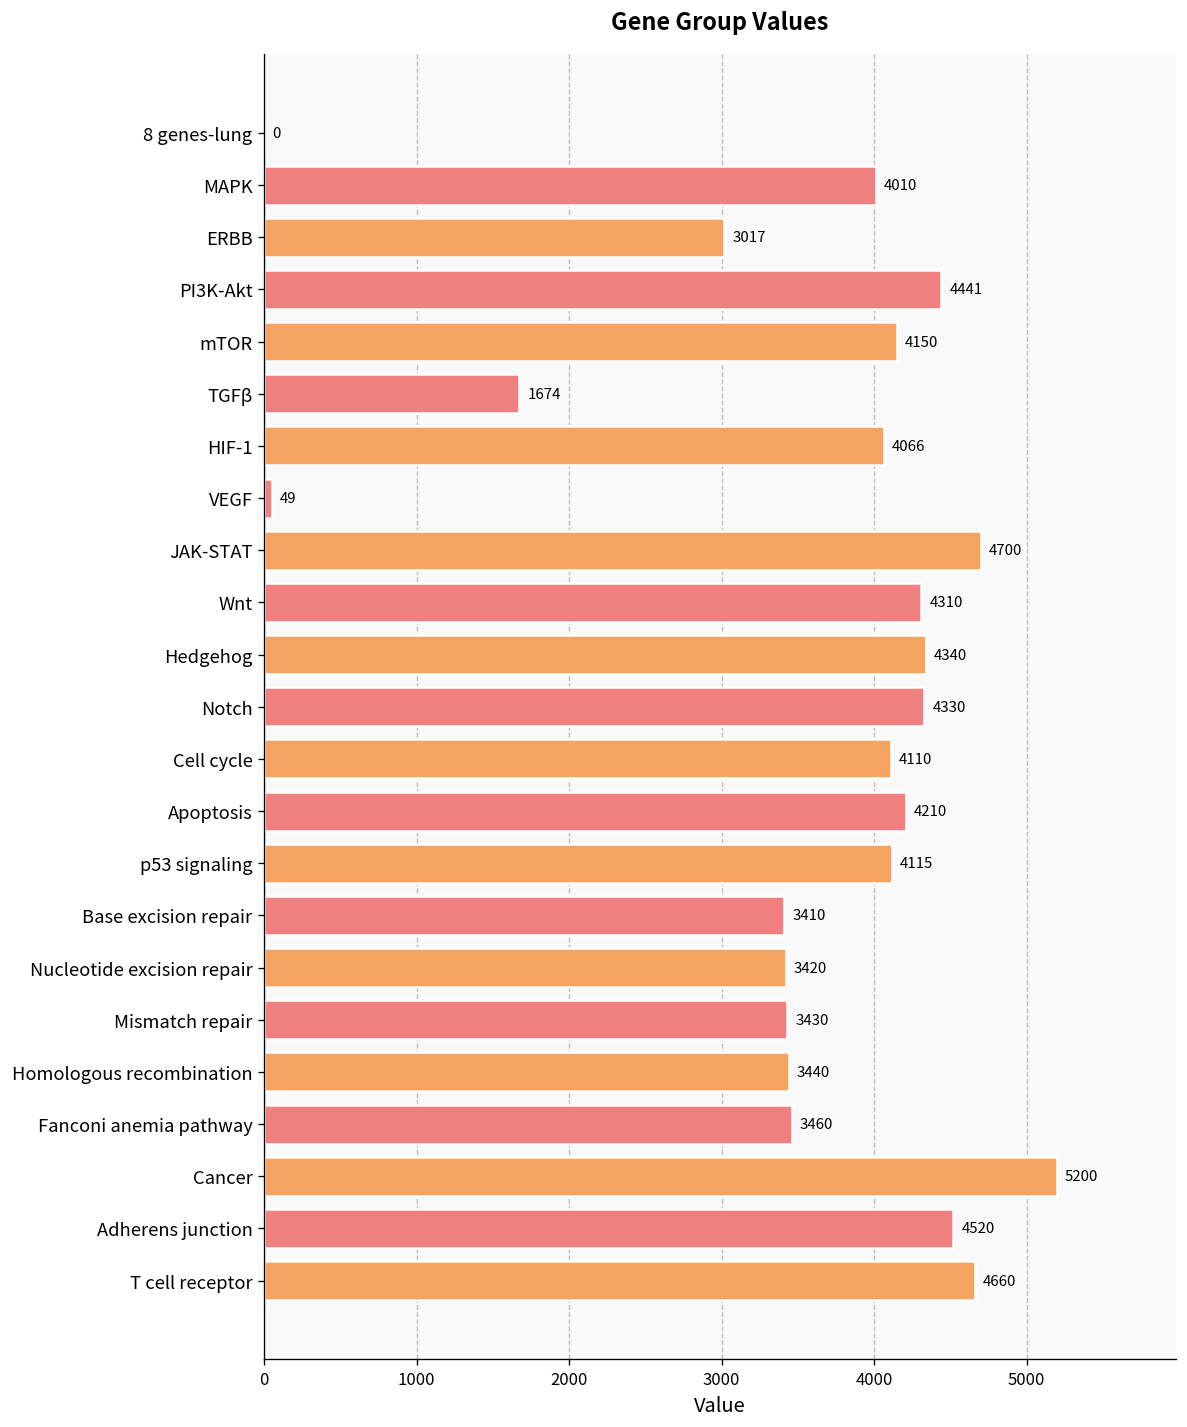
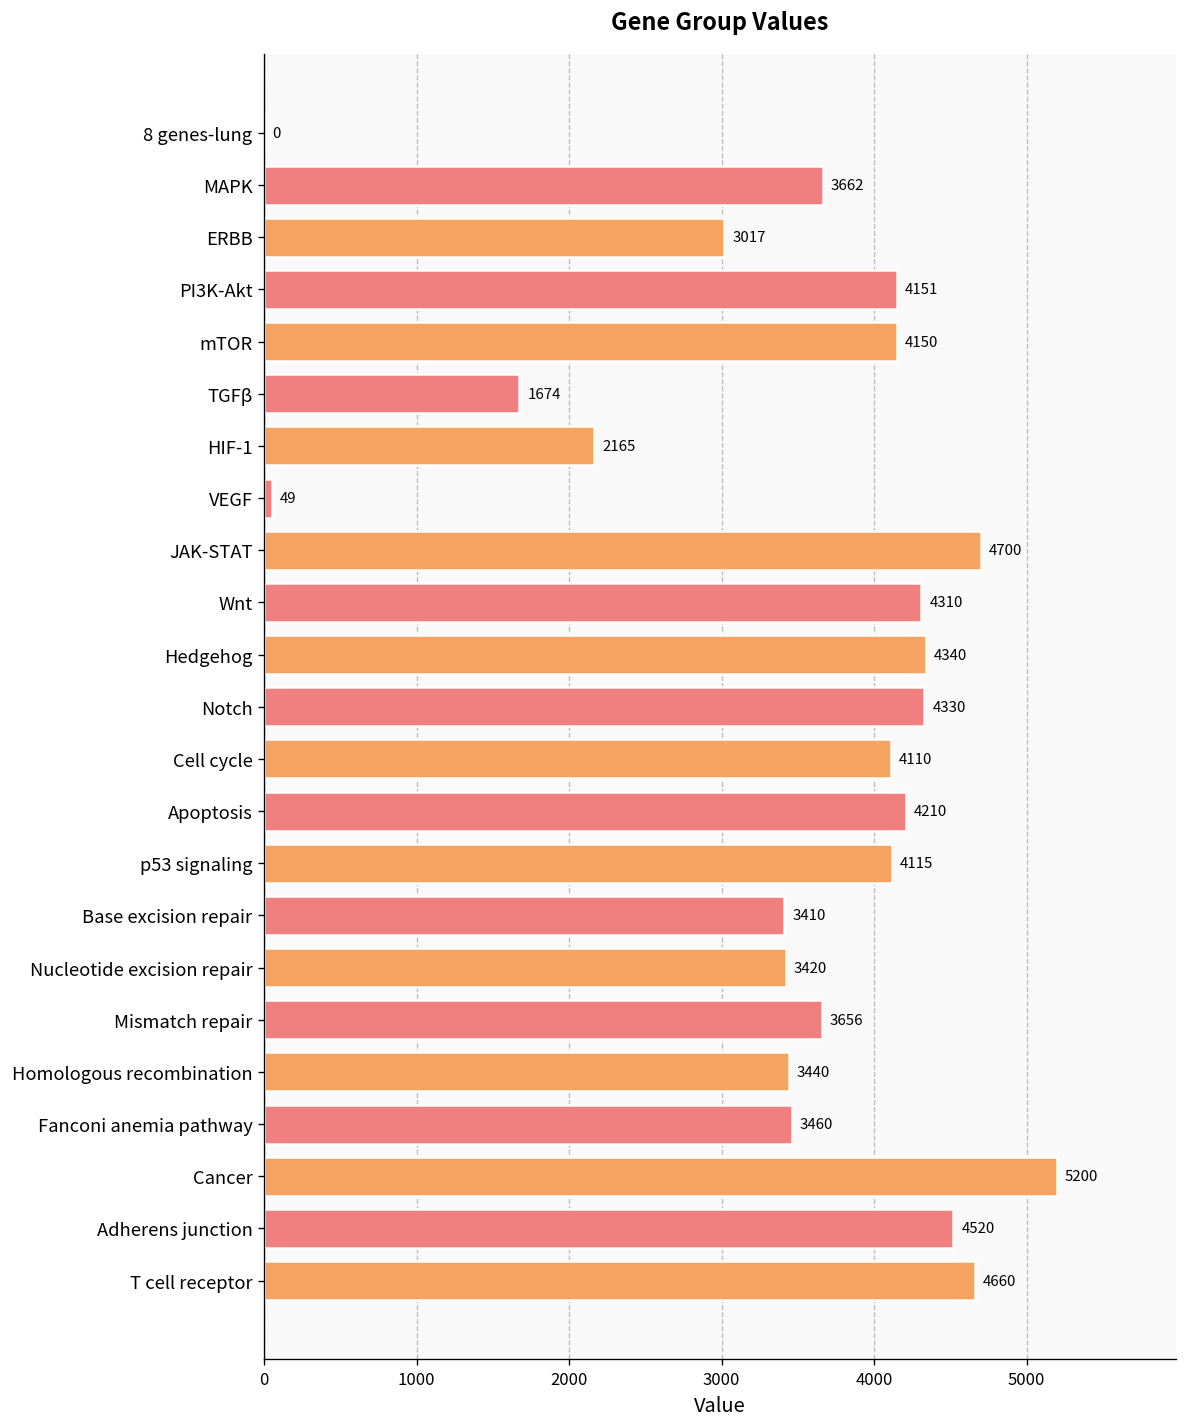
MAPK: 4010 -> 3662
PI3K-Akt: 4441 -> 4151
HIF-1: 4066 -> 2165
Mismatch repair: 3430 -> 3656
